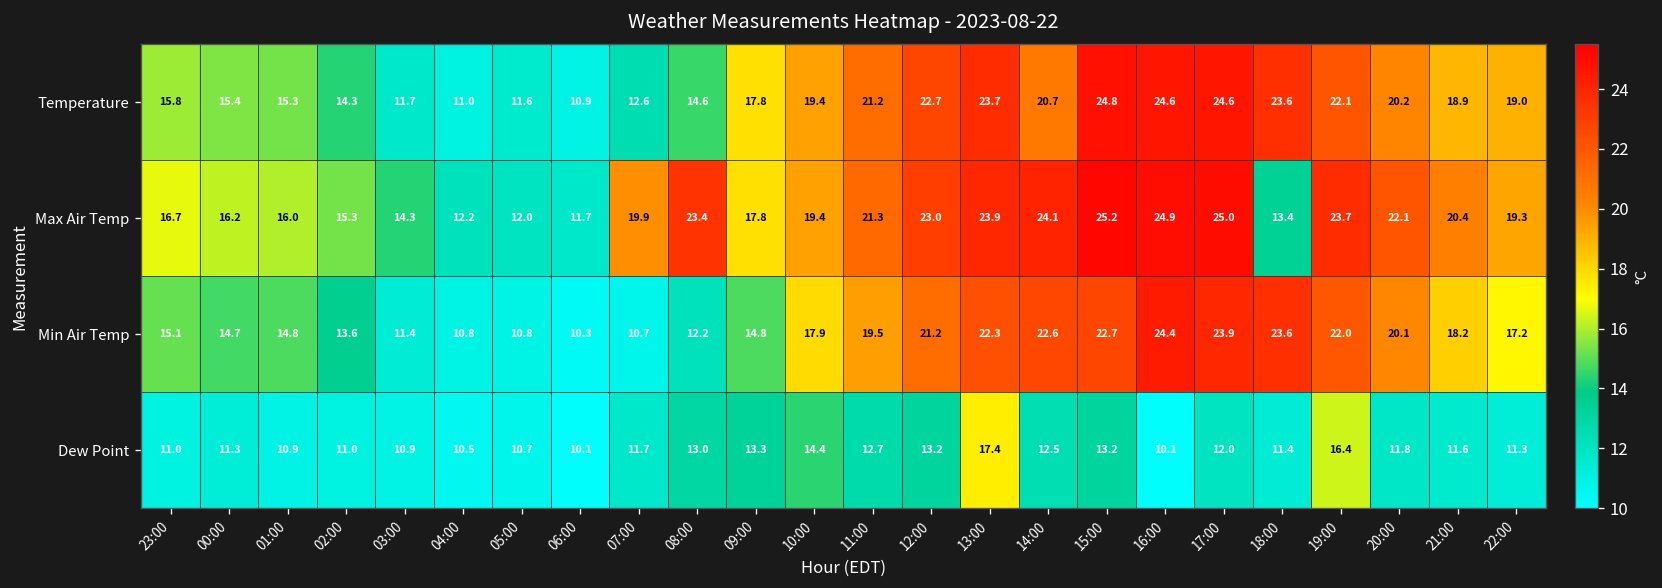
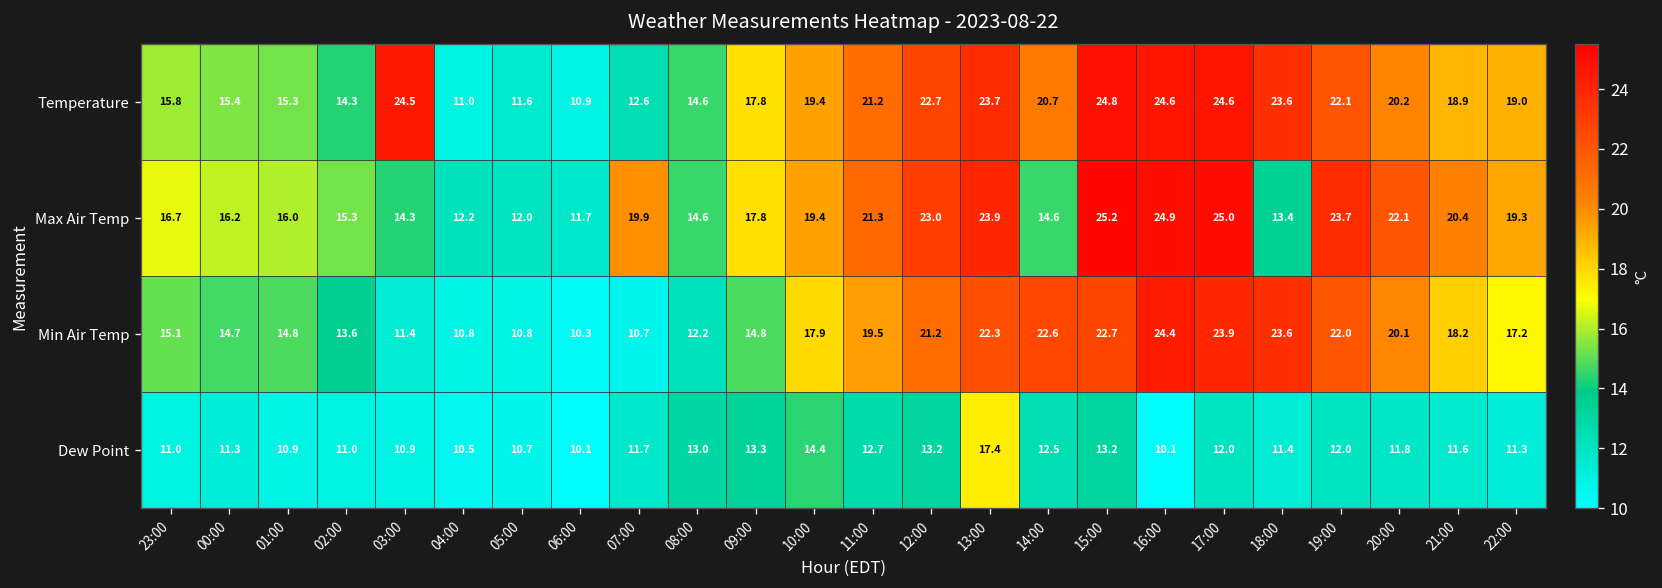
Temperature, 03:00: 11.7 -> 24.5
Max Air Temp, 08:00: 23.4 -> 14.6
Max Air Temp, 14:00: 24.1 -> 14.6
Dew Point, 19:00: 16.4 -> 12.0
